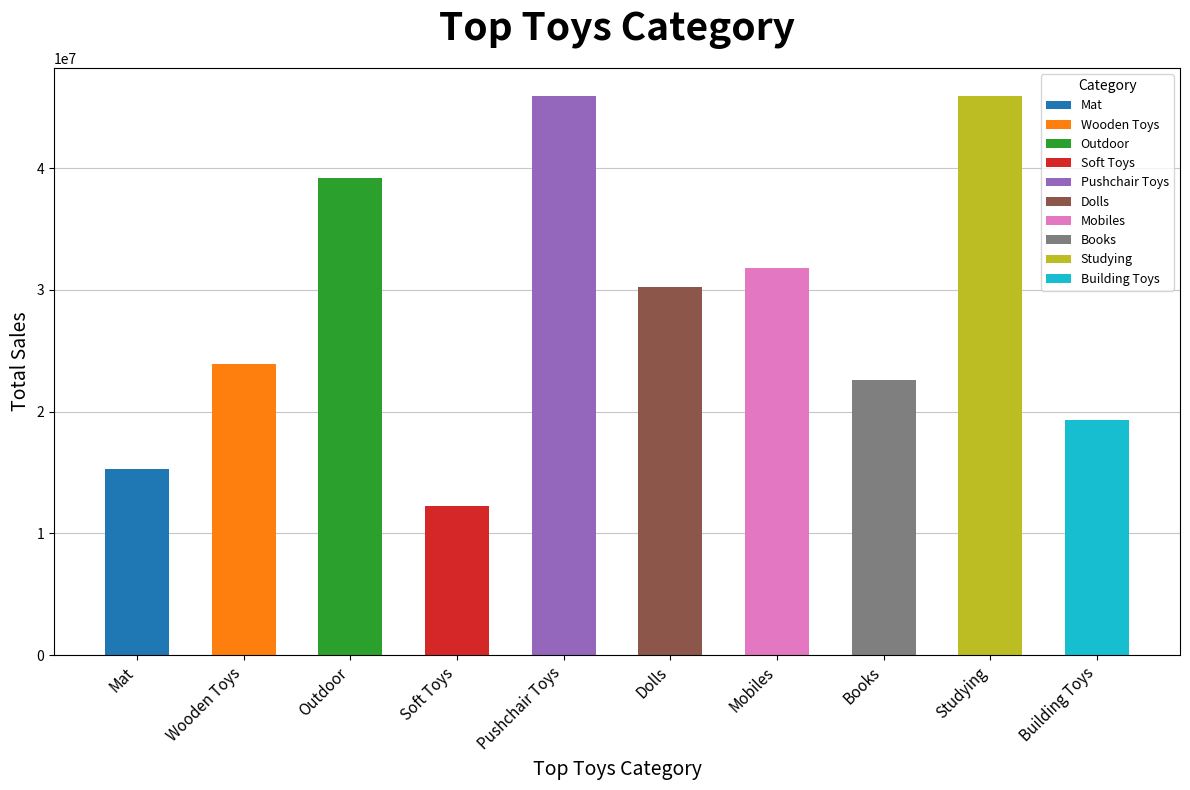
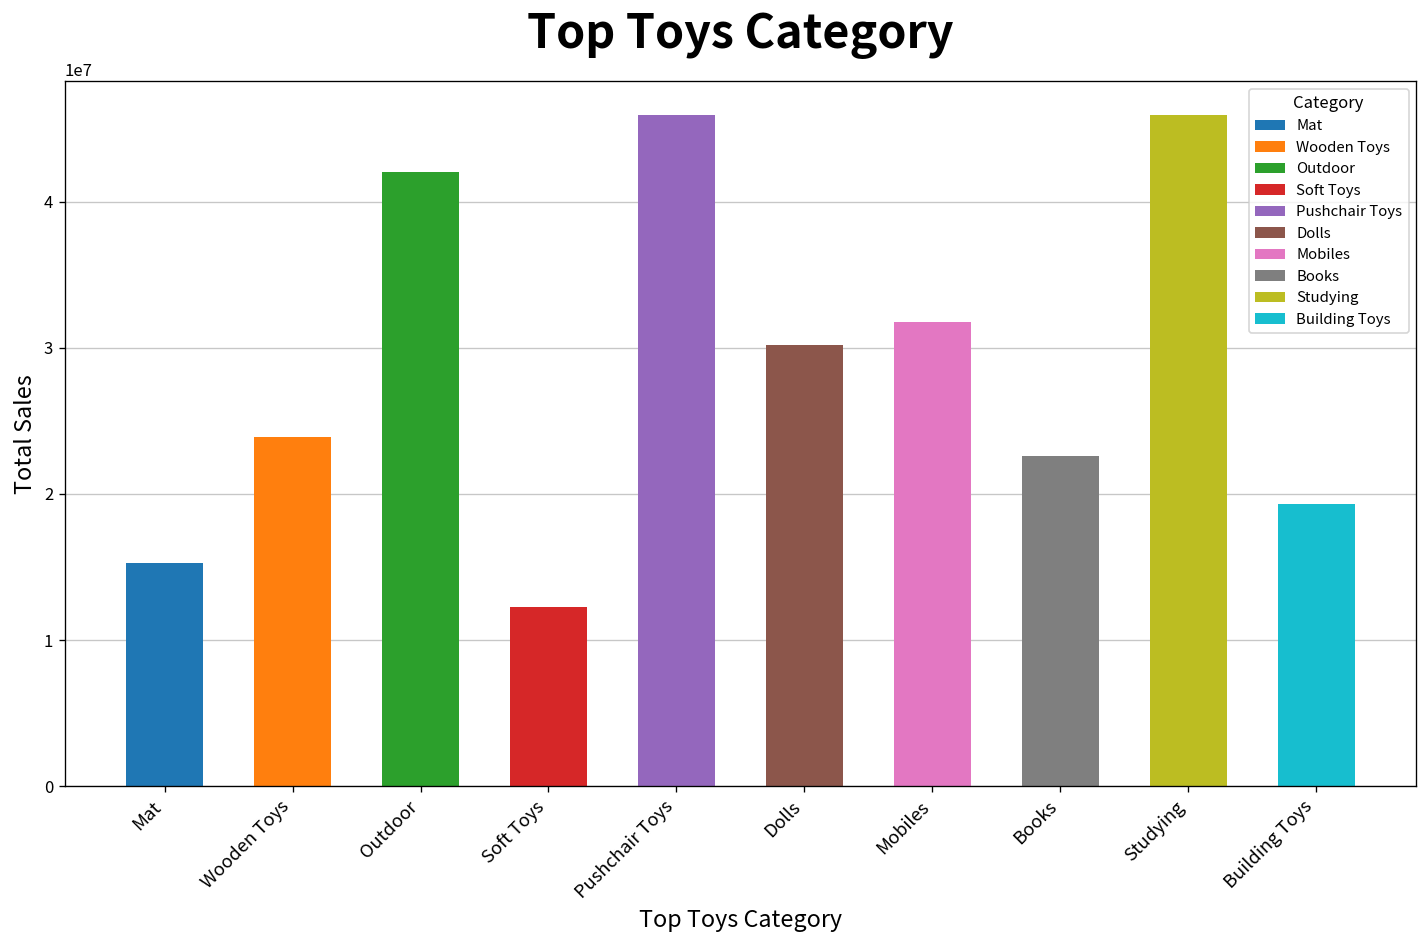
Outdoor: 39200000 -> 42000000
